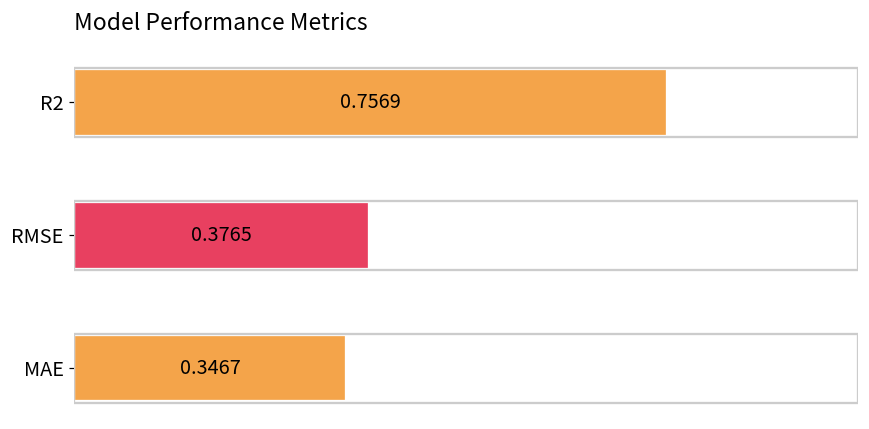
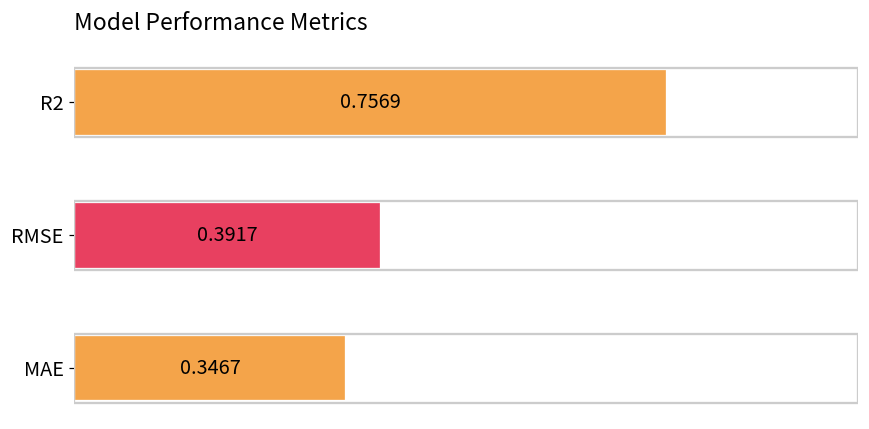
RMSE: 0.3765 -> 0.3917
